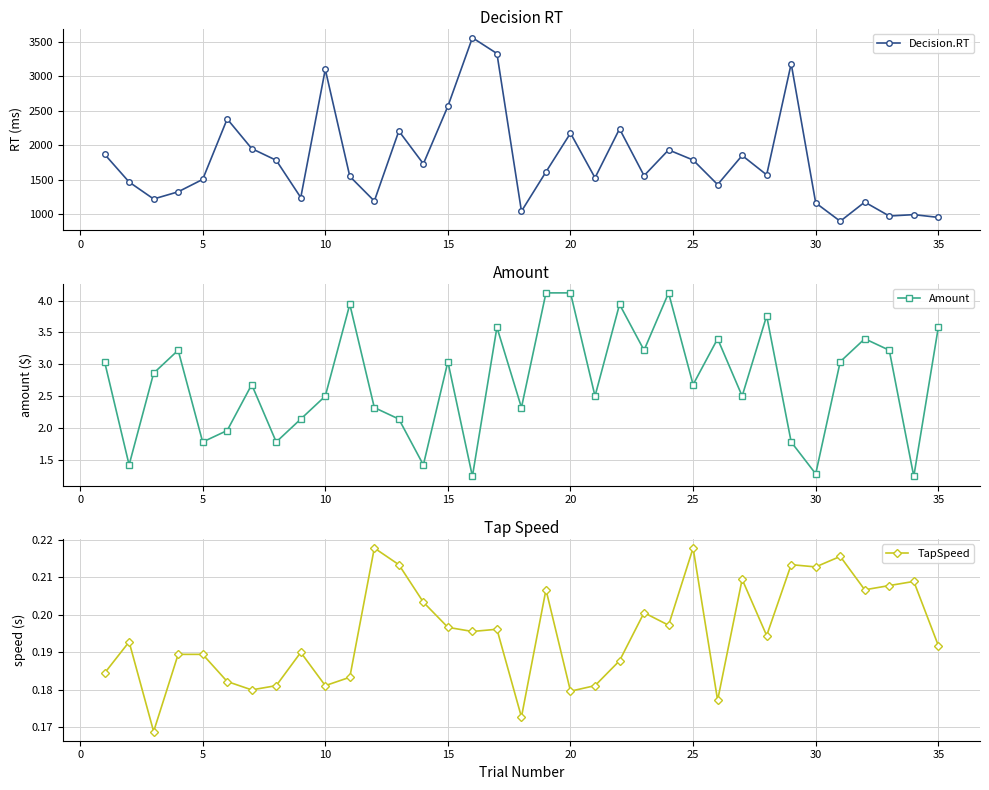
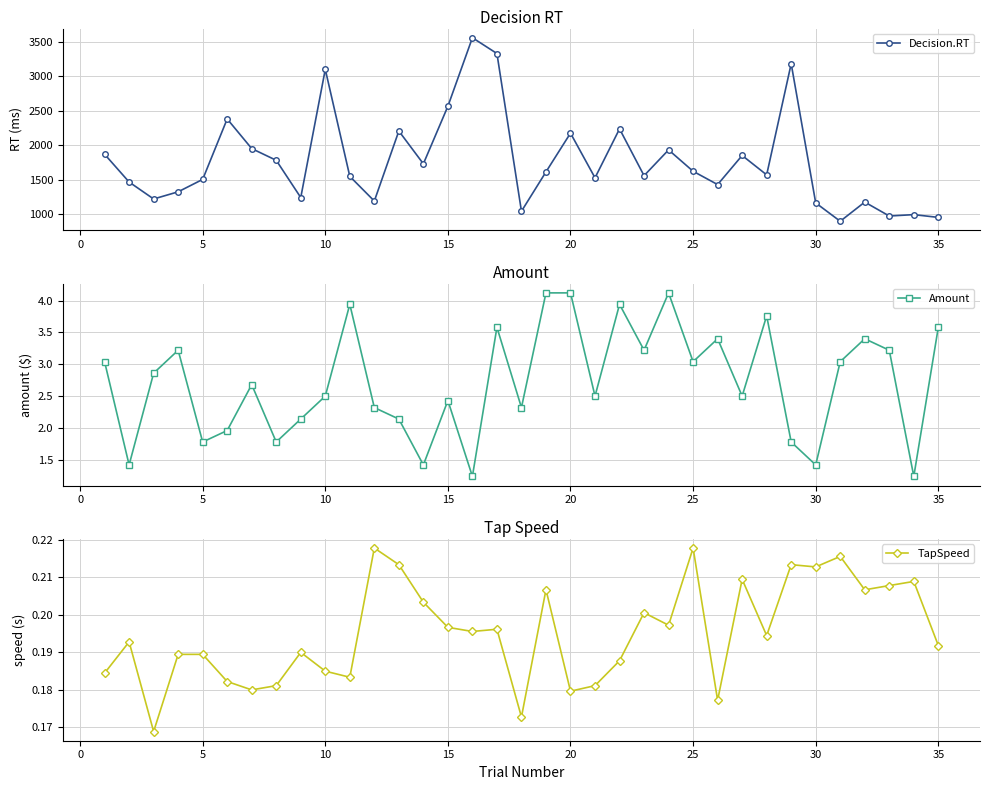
Decision RT, 25: 1800 -> 1600
Amount, 15: 3.0 -> 2.4
Amount, 25: 2.7 -> 3.0
Amount, 30: 1.3 -> 1.4
Tap Speed, 10: 0.181 -> 0.185
